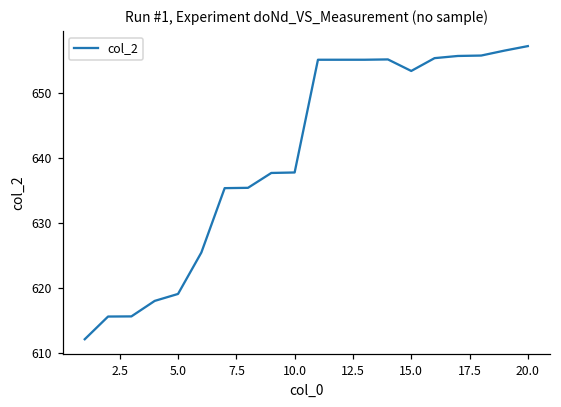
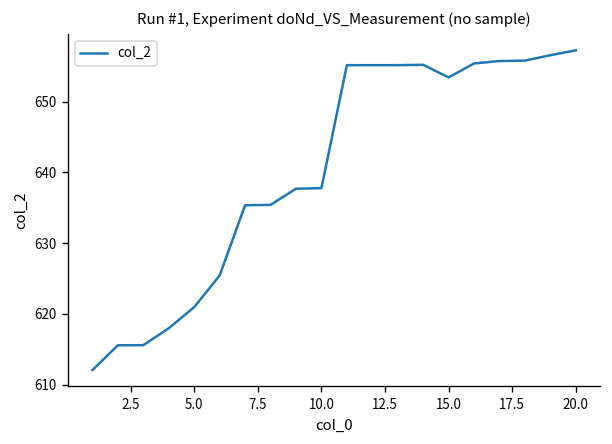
5.0: 619 -> 621
